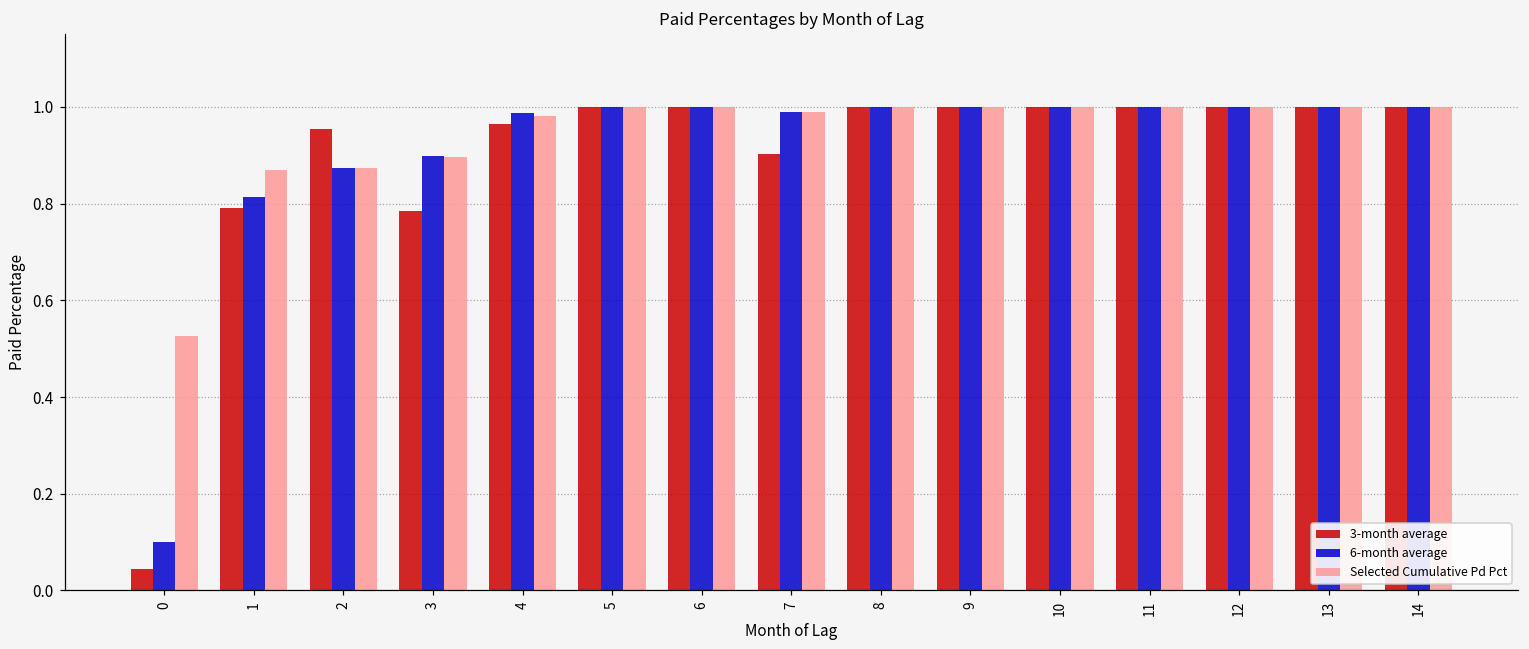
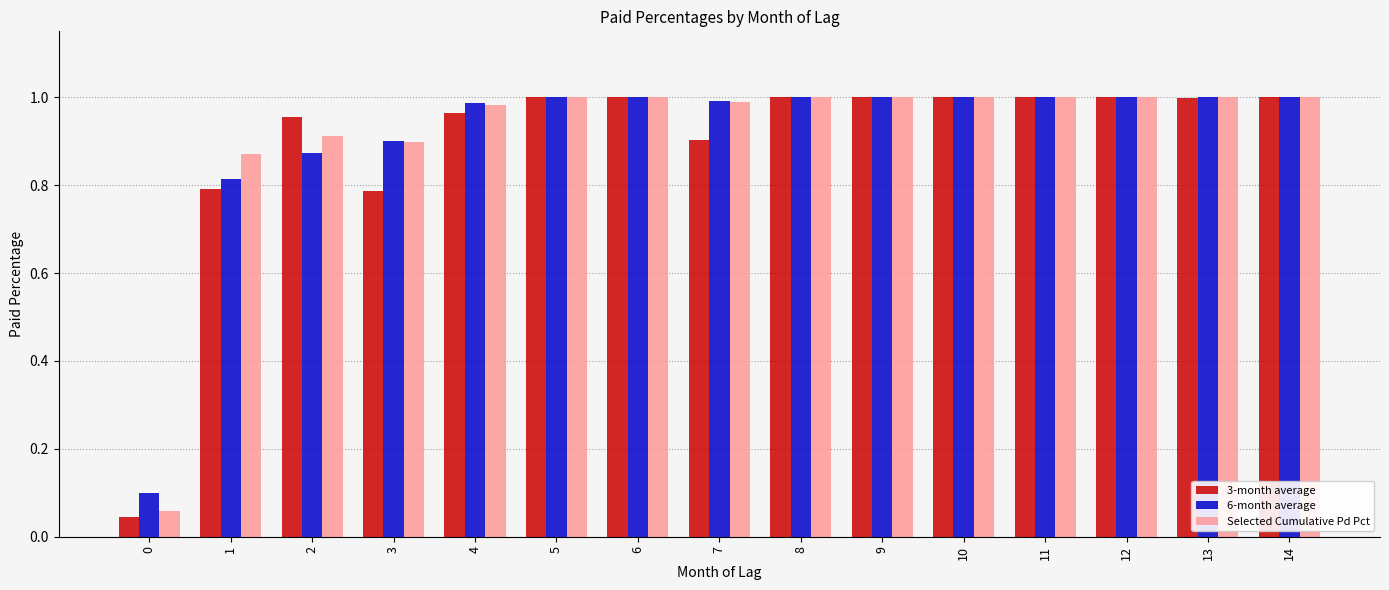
Selected Cumulative Pd Pct, 0: 0.53 -> 0.06
Selected Cumulative Pd Pct, 2: 0.87 -> 0.91
